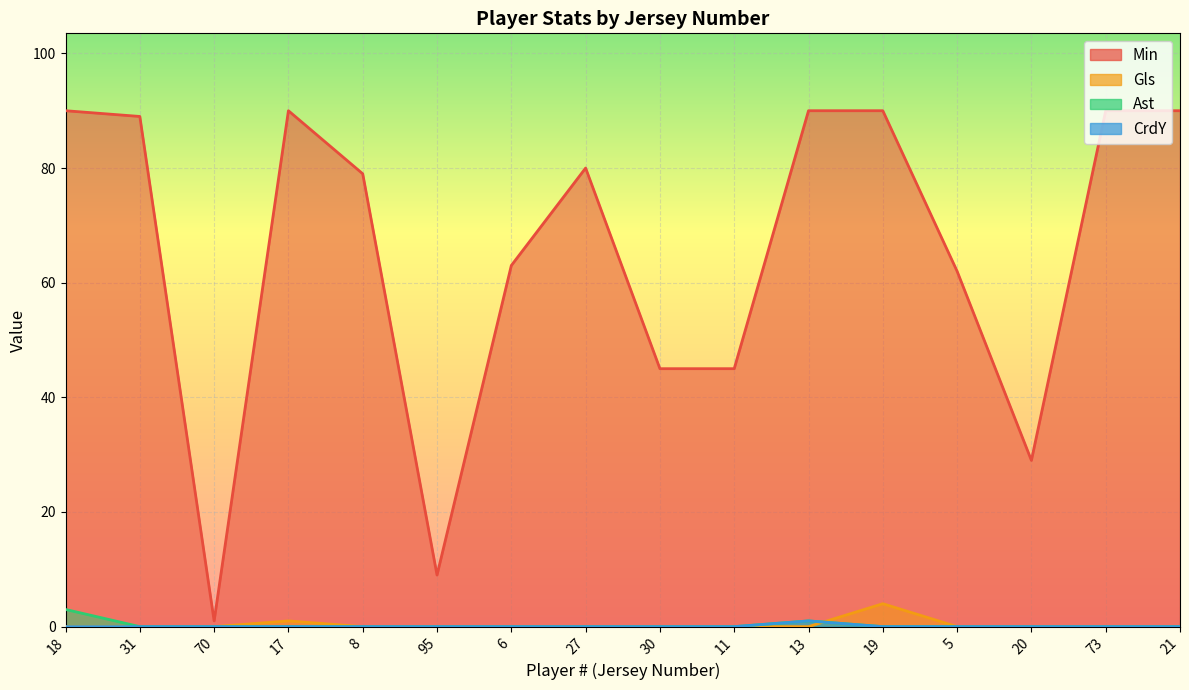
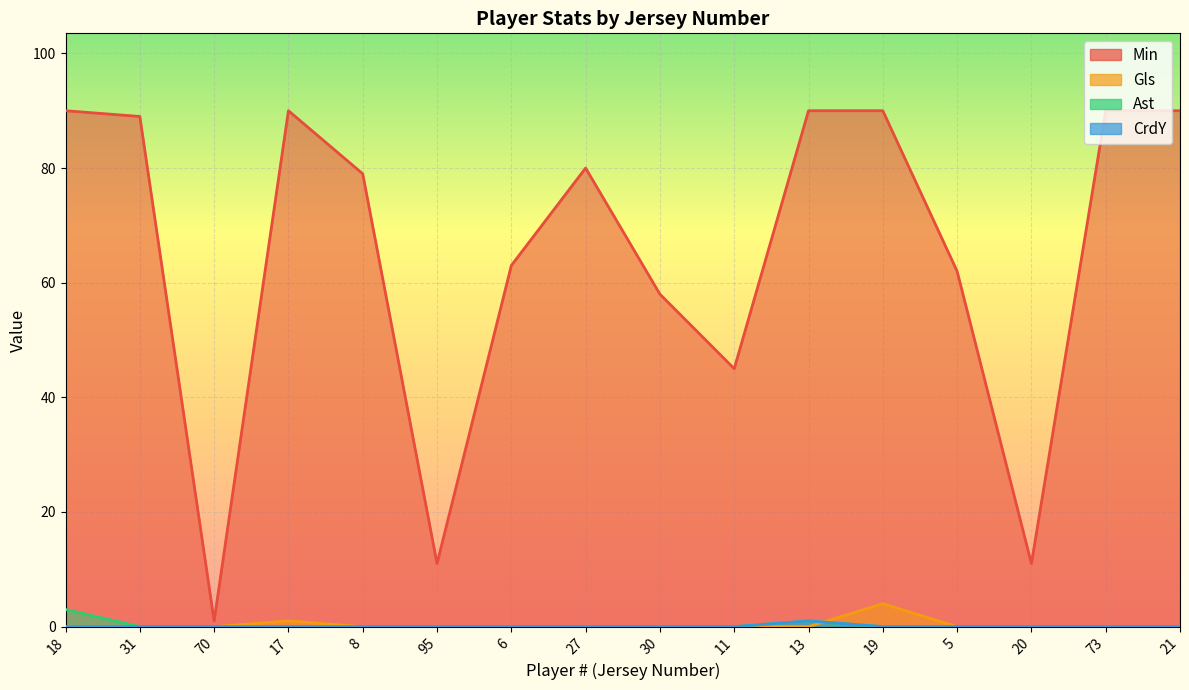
Min, 95: 9 -> 11
Min, 30: 45 -> 58
Min, 20: 29 -> 11
